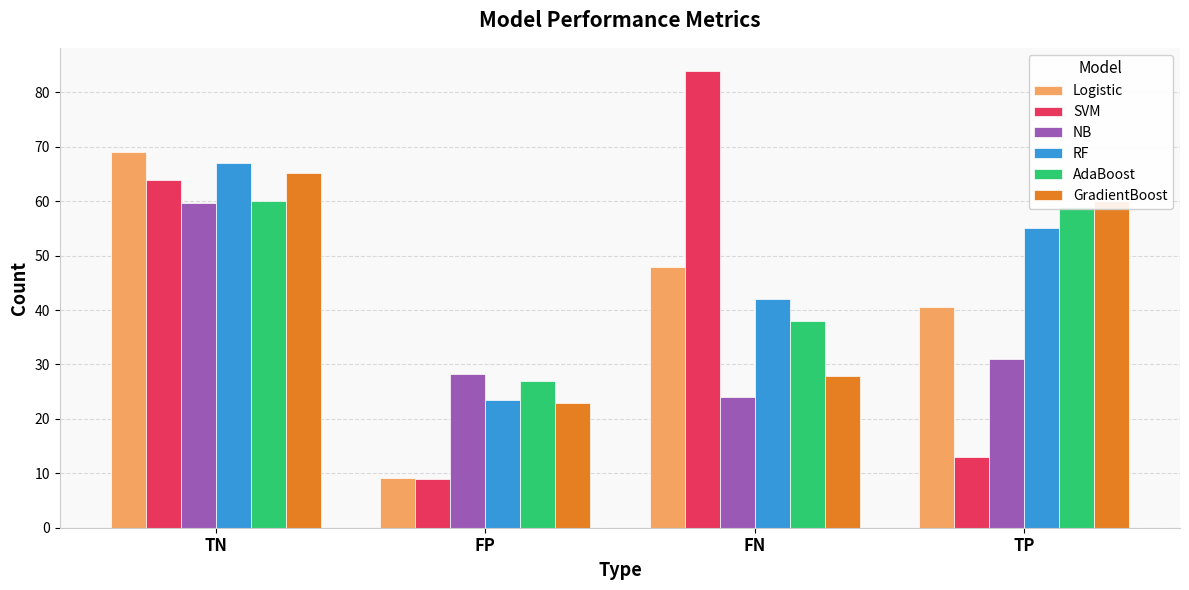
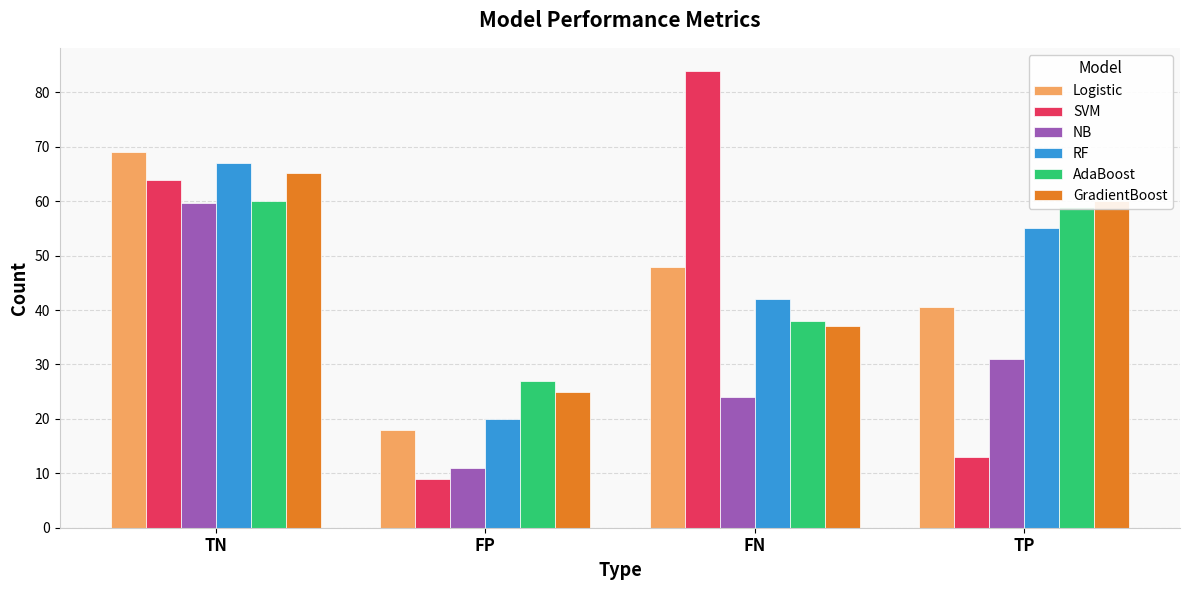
Logistic, FP: 9 -> 18
NB, FP: 28 -> 11
RF, FP: 23 -> 20
GradientBoost, FP: 23 -> 25
GradientBoost, FN: 28 -> 37
